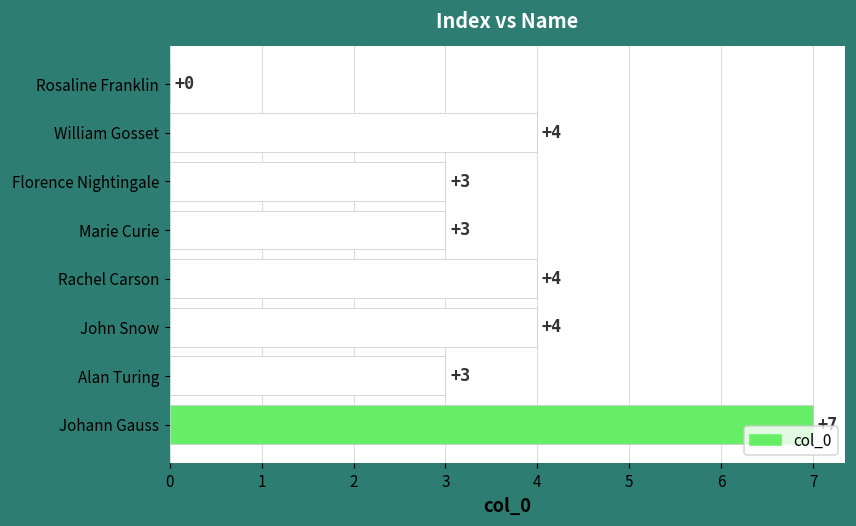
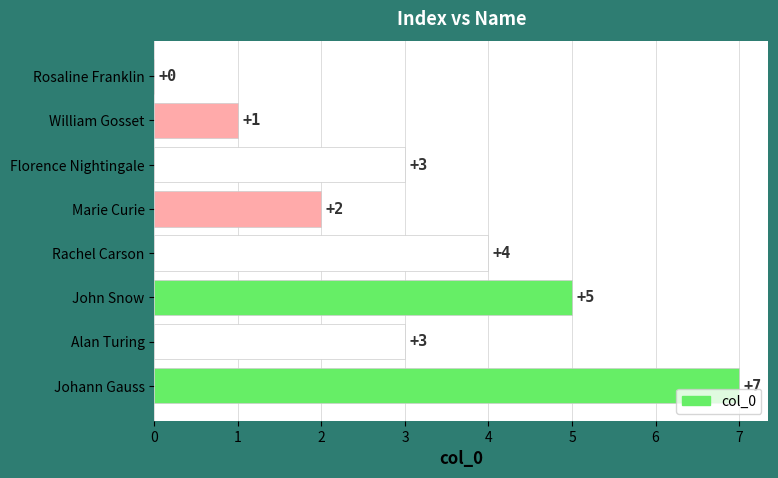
William Gosset: +4 -> +1
Marie Curie: +3 -> +2
John Snow: +4 -> +5
